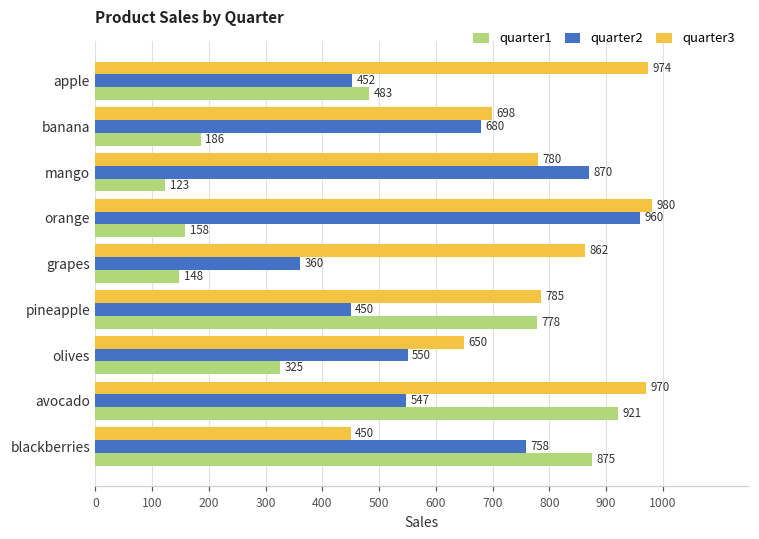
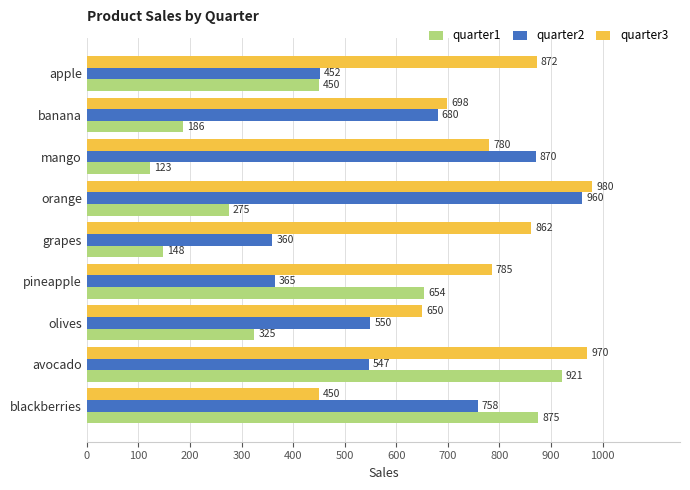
quarter3, apple: 974 -> 872
quarter1, apple: 483 -> 450
quarter1, orange: 158 -> 275
quarter2, pineapple: 450 -> 365
quarter1, pineapple: 778 -> 654
